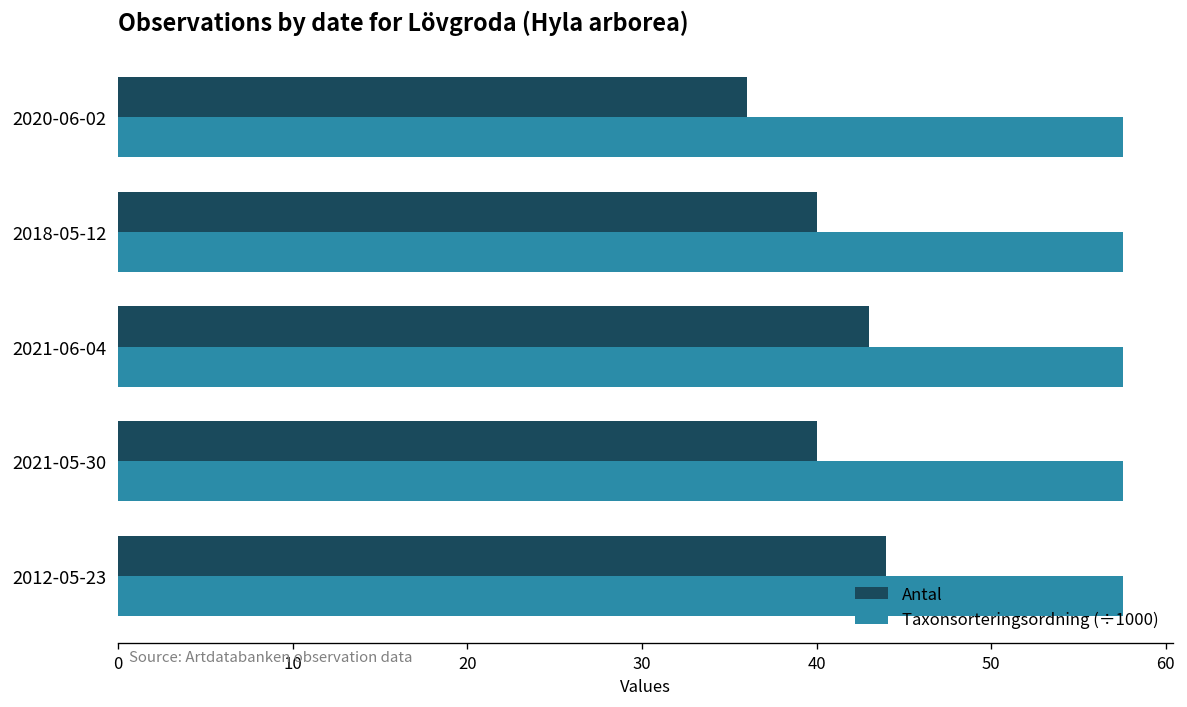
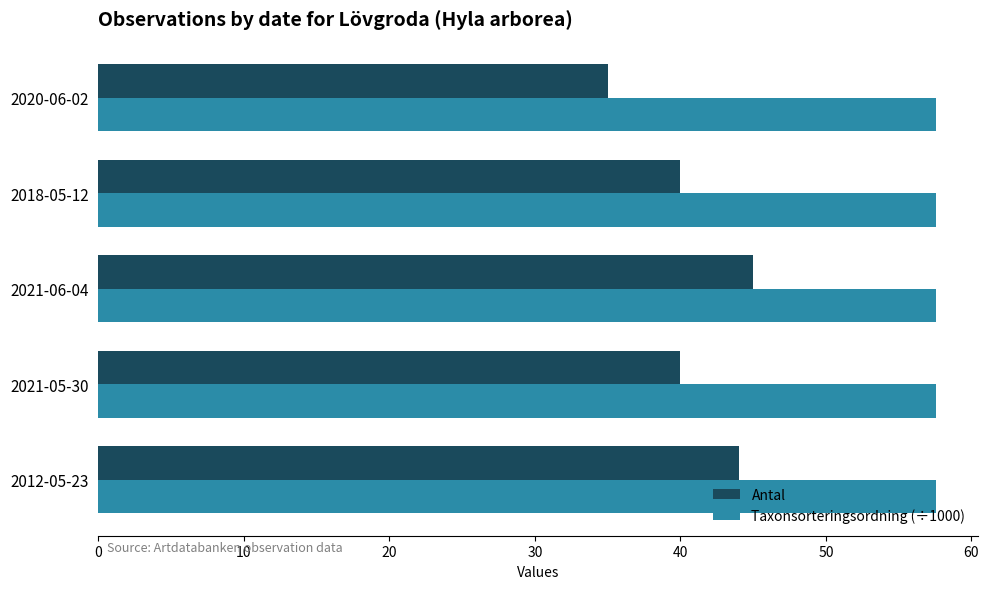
Antal, 2020-06-02: 36 -> 35
Antal, 2021-06-04: 43 -> 45
